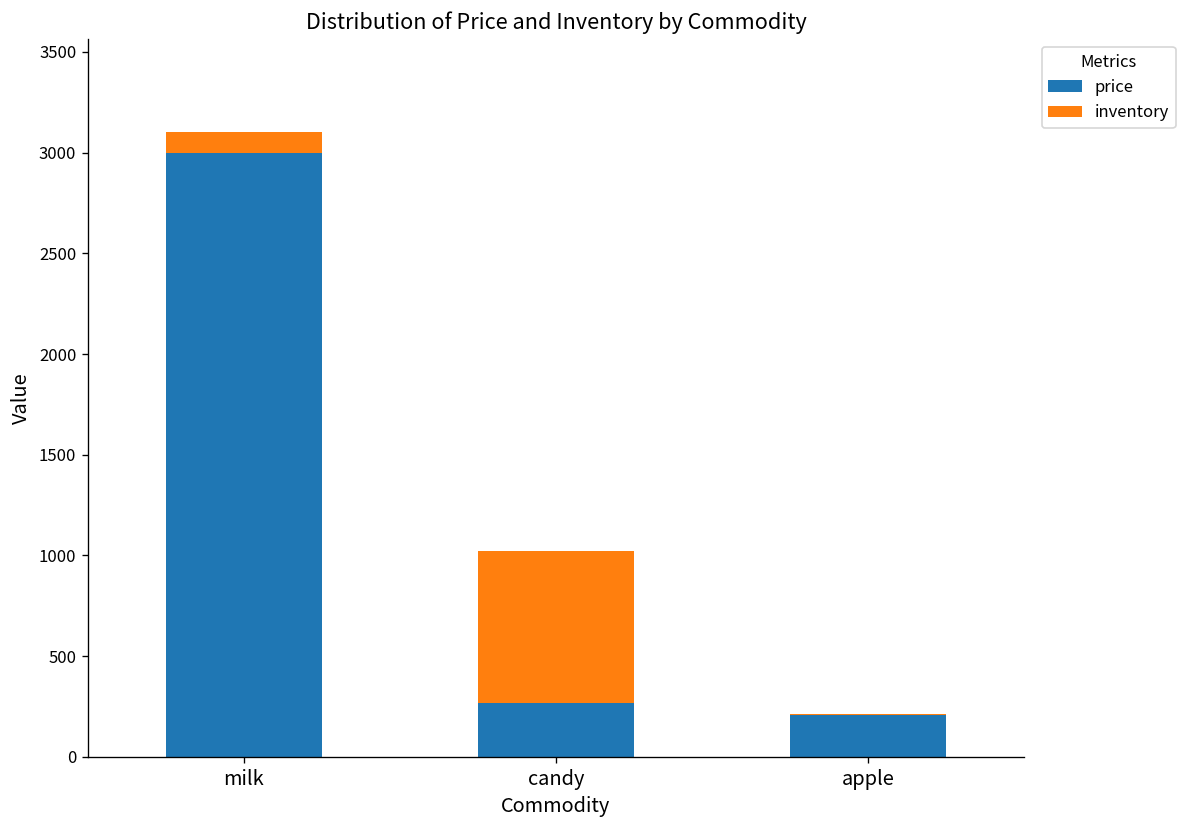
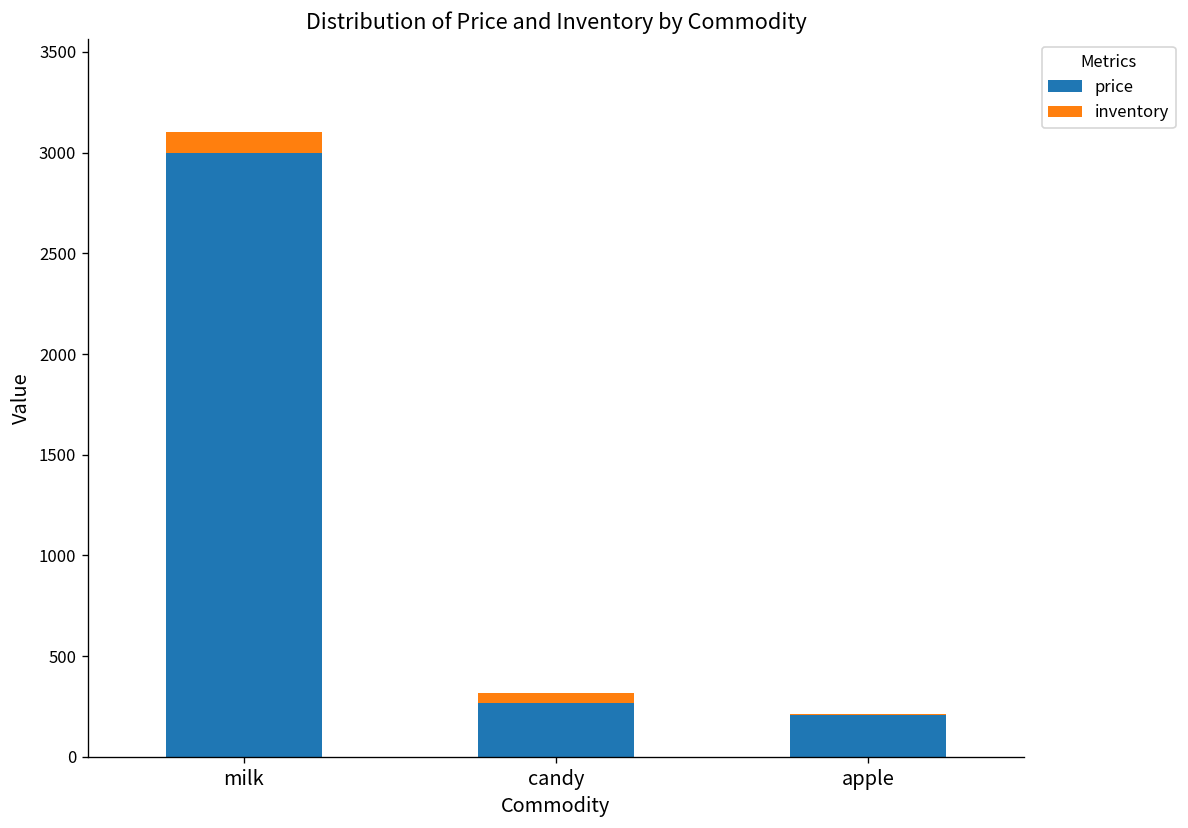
inventory, candy: 750 -> 50
